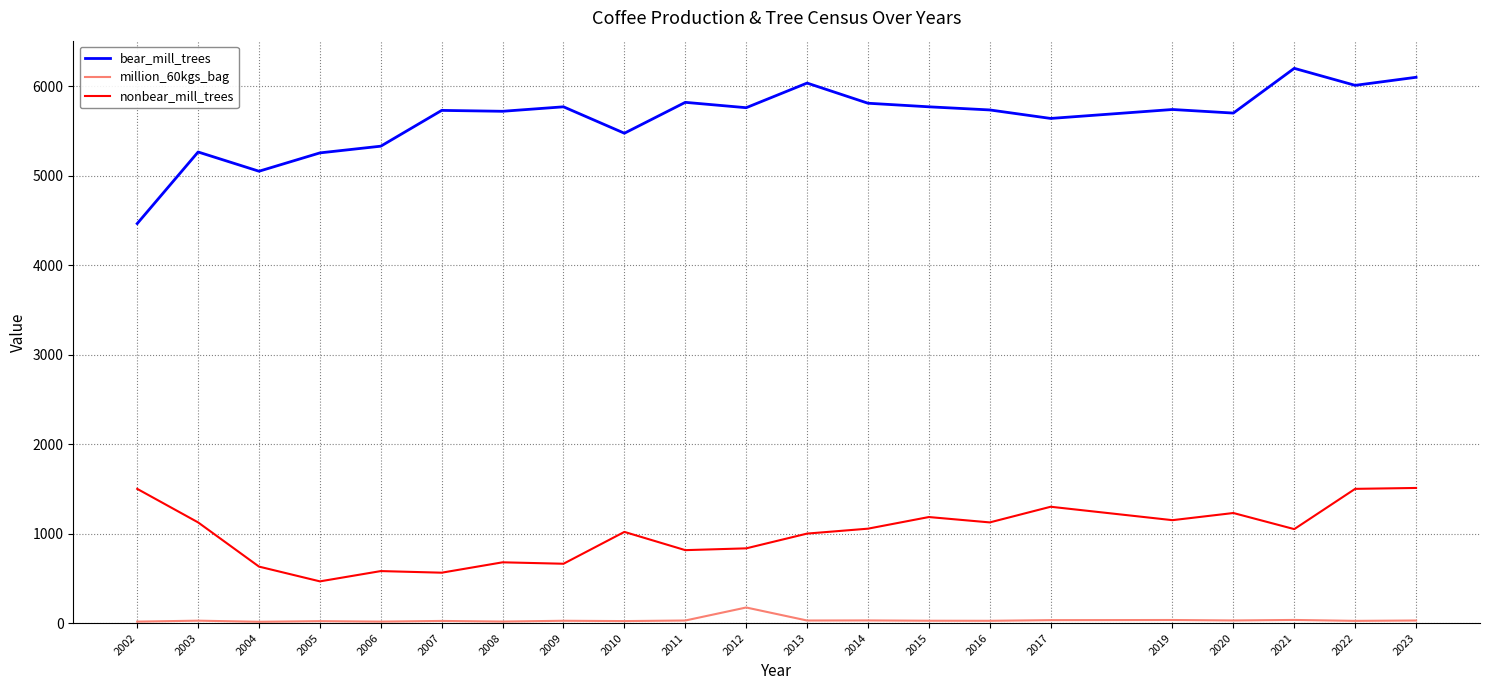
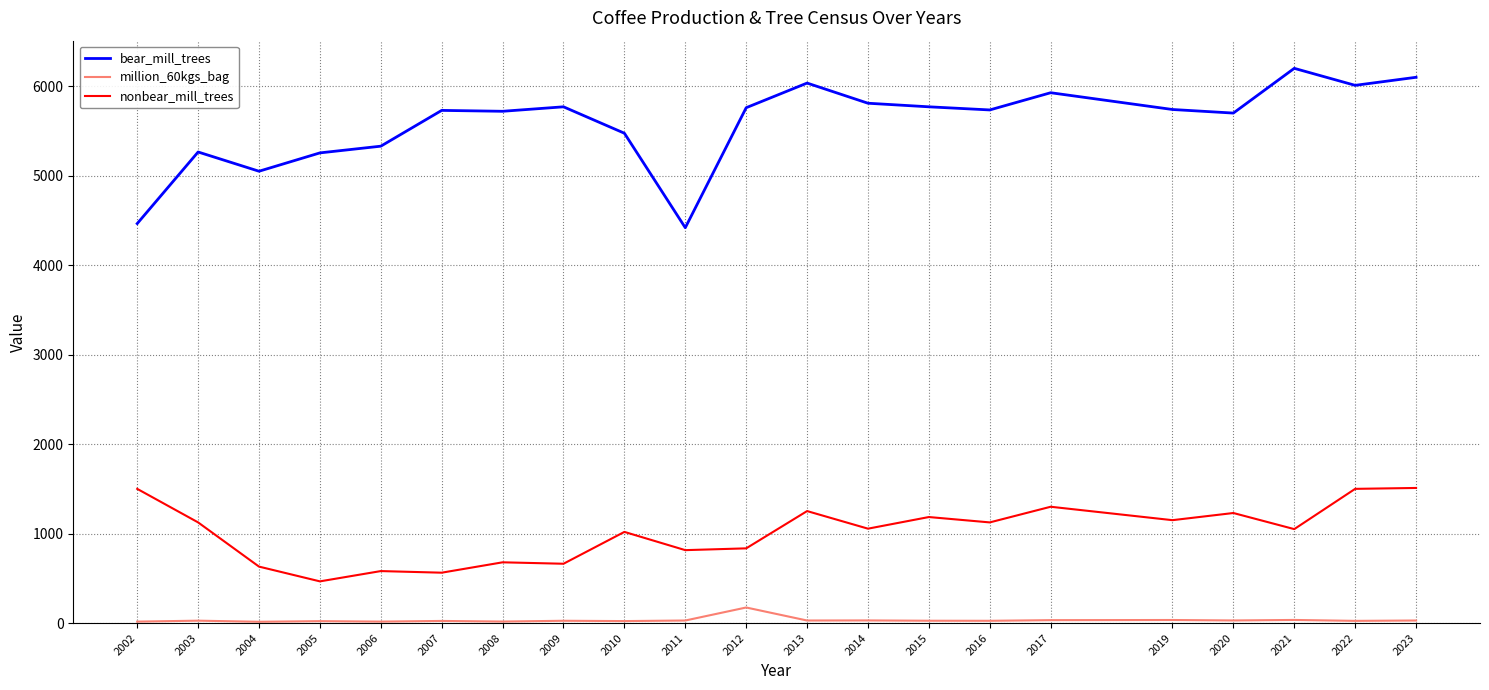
bear_mill_trees, 2011: 5800 -> 4400
nonbear_mill_trees, 2013: 1000 -> 1300
bear_mill_trees, 2017: 5600 -> 5900
